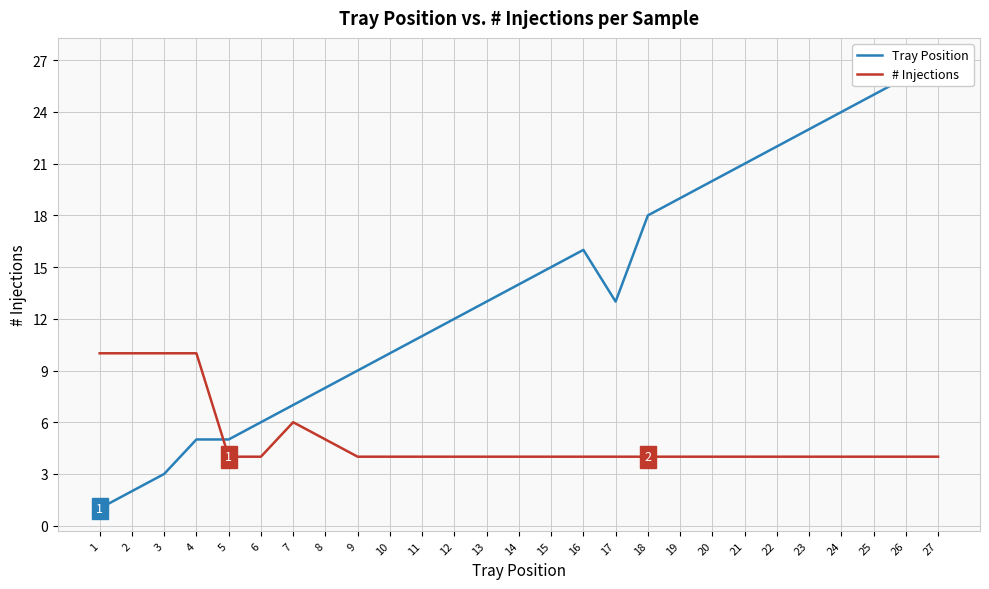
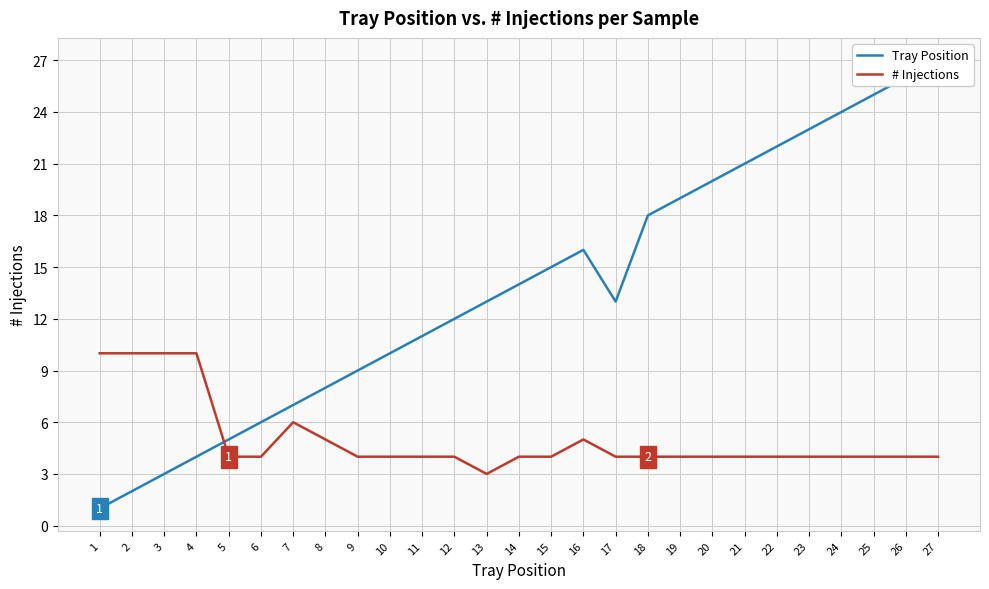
Tray Position, 4: 5 -> 4
# Injections, 13: 4 -> 3
# Injections, 16: 4 -> 5
